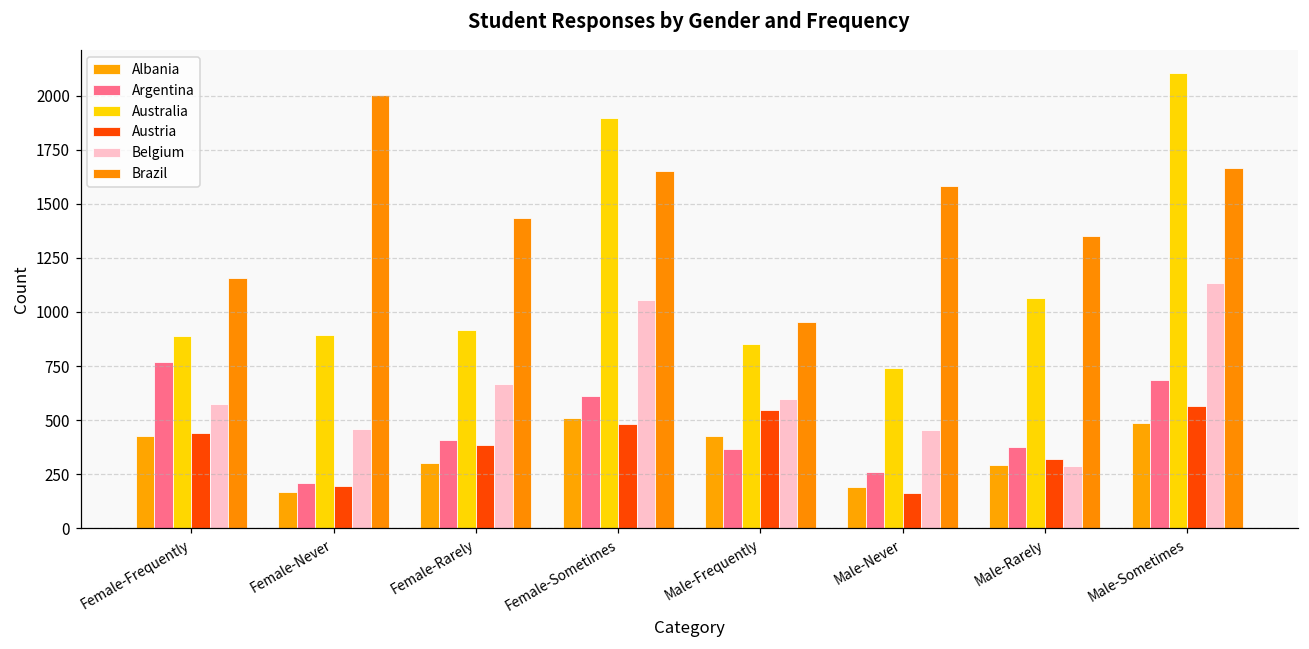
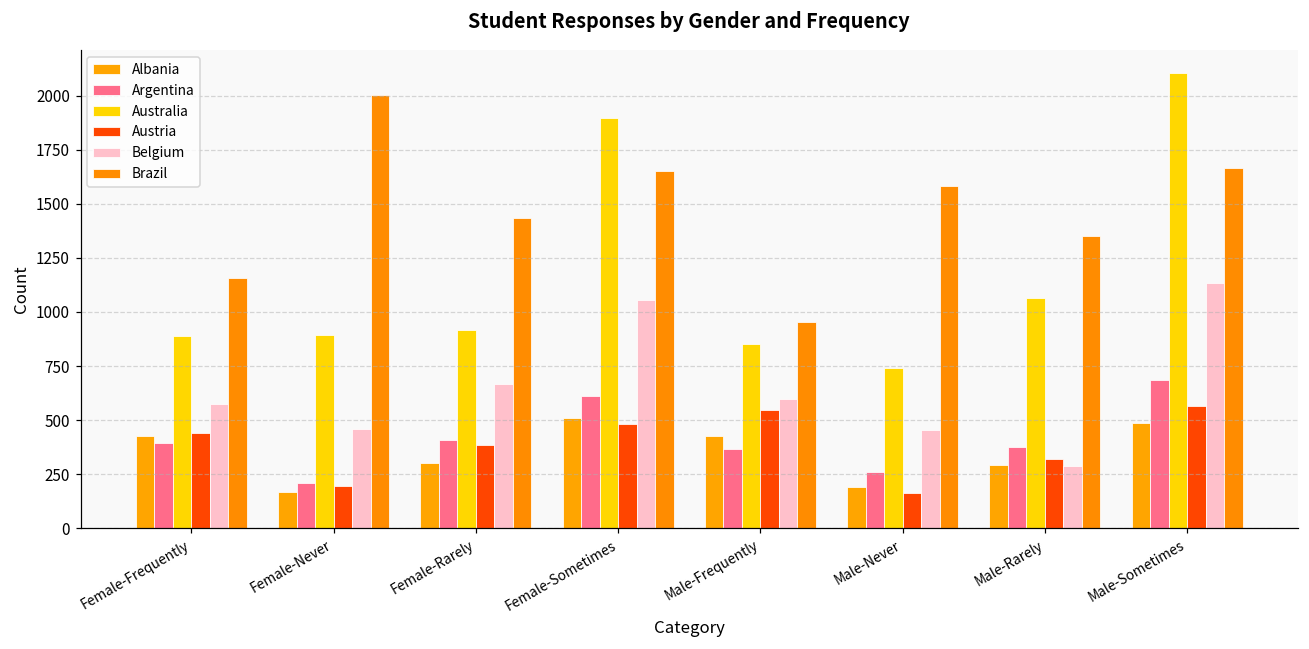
Argentina, Female-Frequently: 770 -> 390
